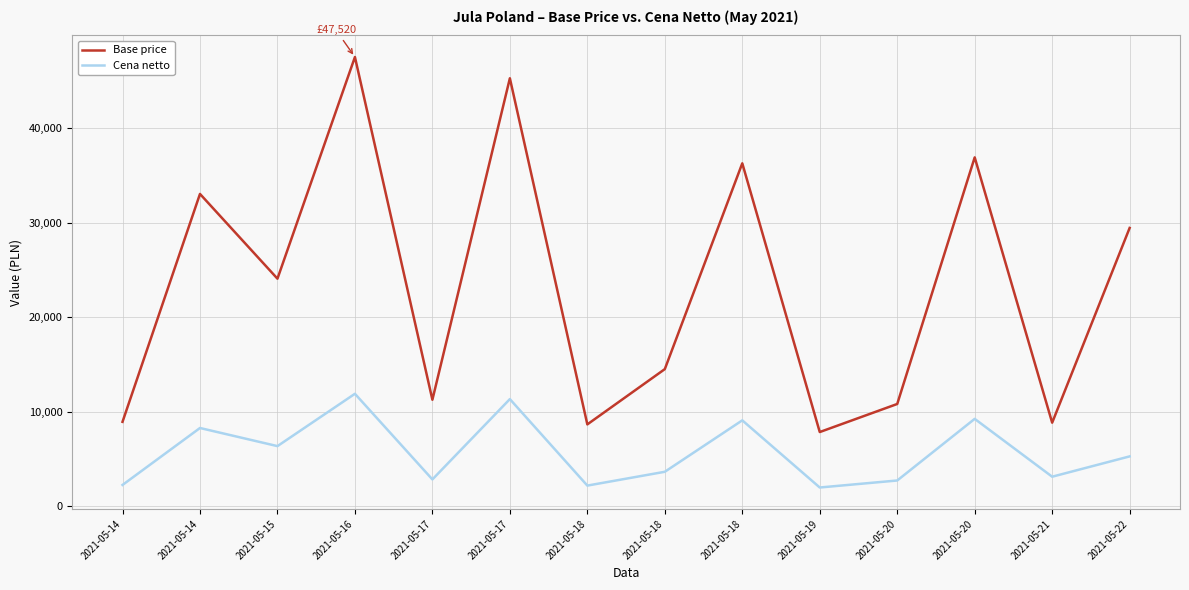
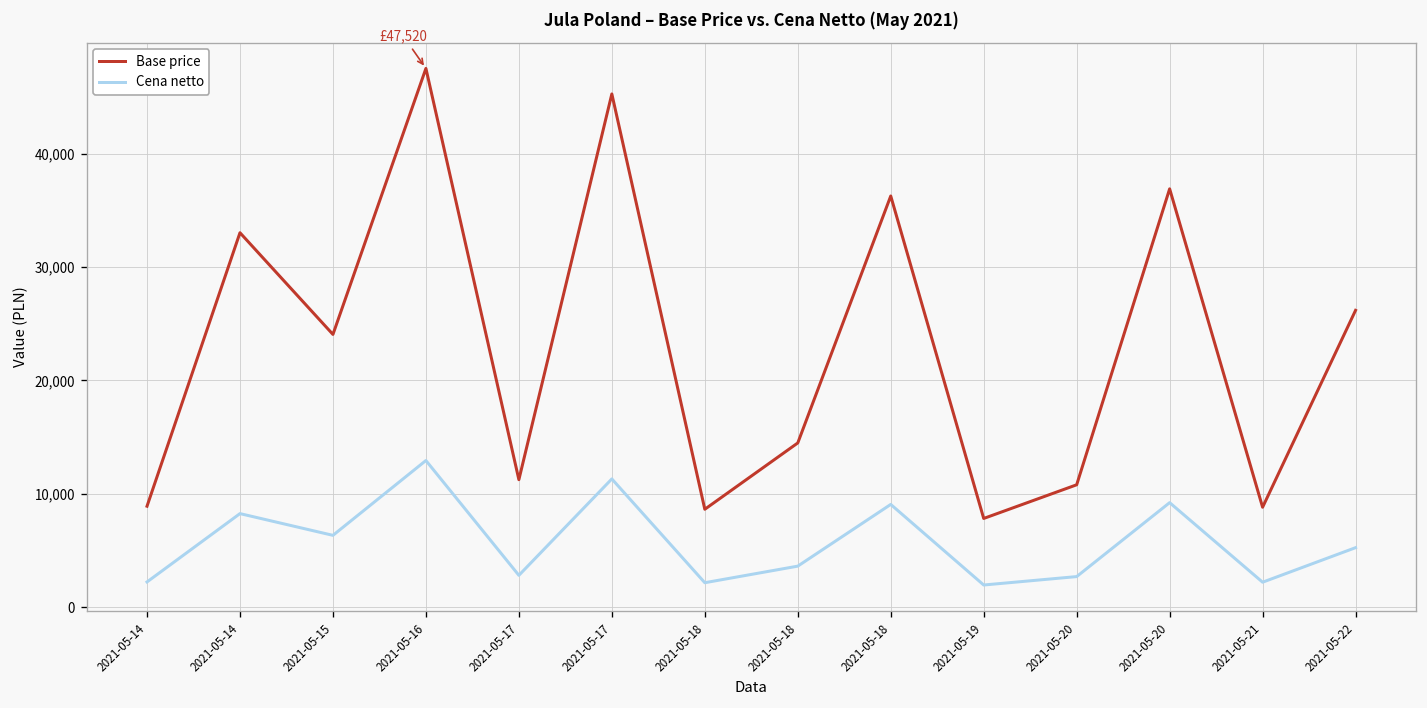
Cena netto, 2021-05-16: 12,000 -> 13,000
Cena netto, 2021-05-21: 3,000 -> 2,000
Base price, 2021-05-22: 29,000 -> 26,000
